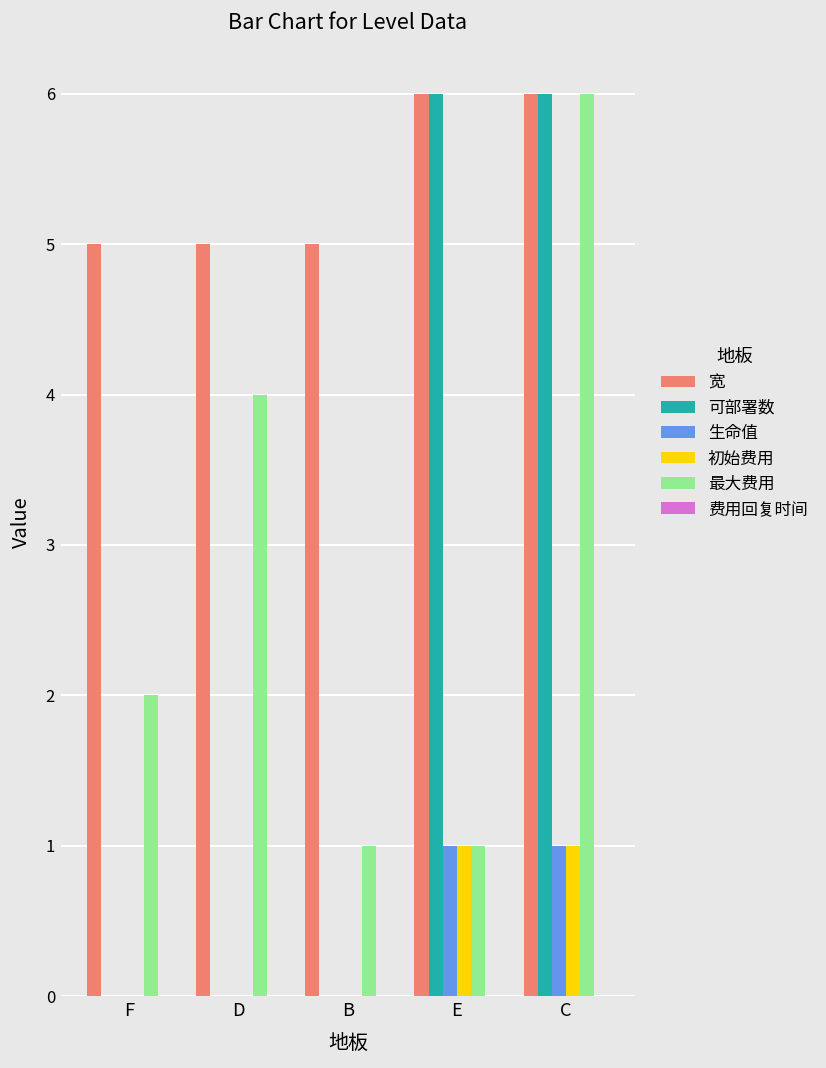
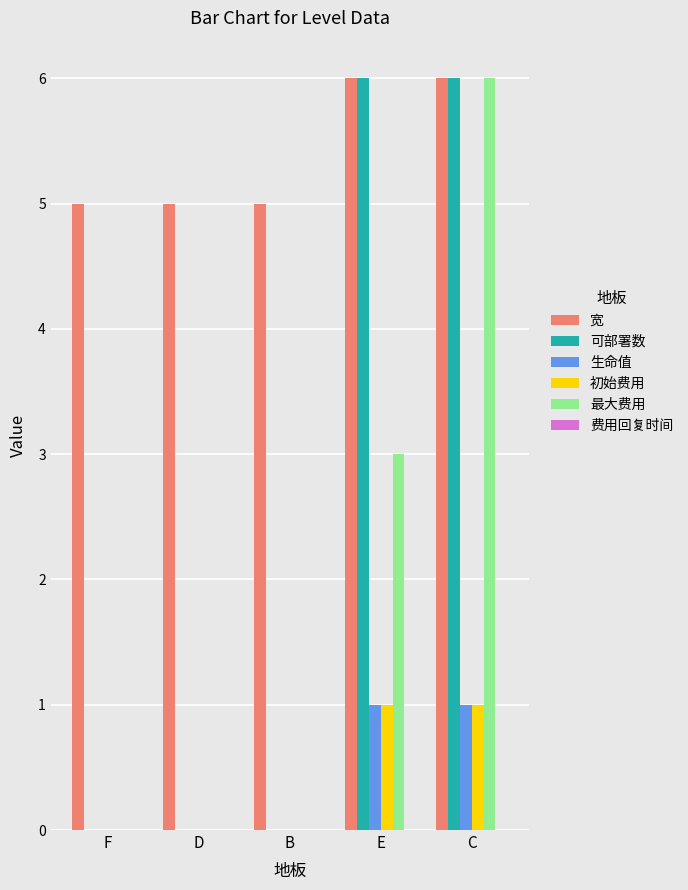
最大费用, F: 2 -> 0
最大费用, D: 4 -> 0
最大费用, B: 1 -> 0
最大费用, E: 1 -> 3
